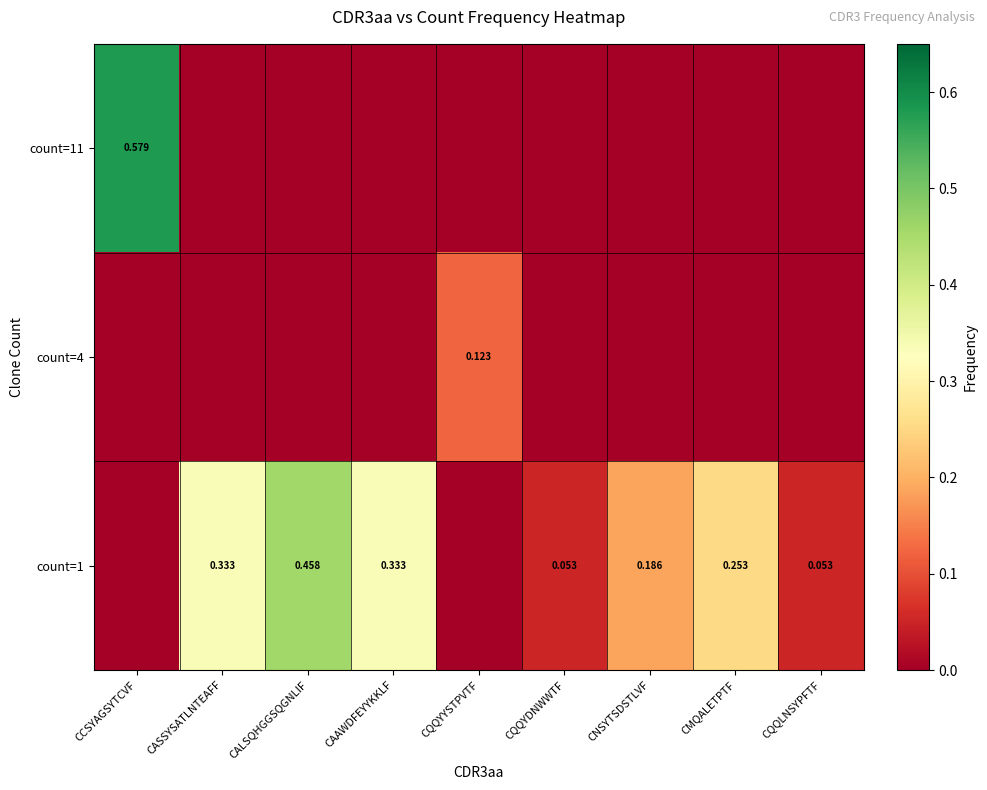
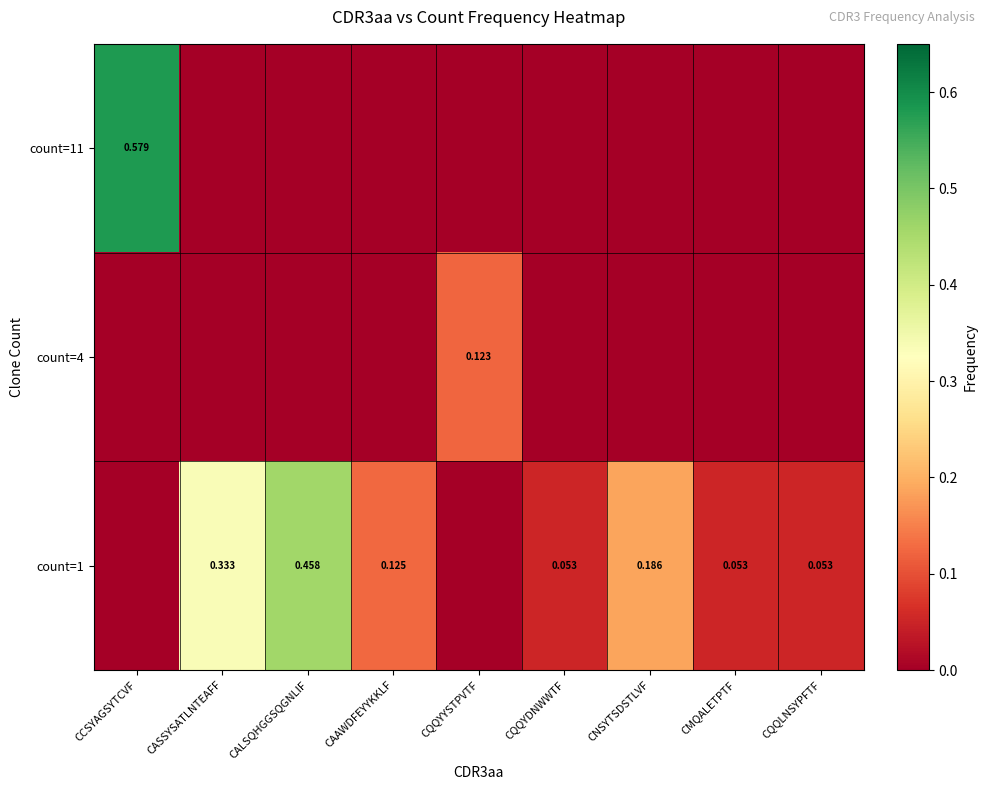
count=1, CAAWDFEYYKKLF: 0.333 -> 0.125
count=1, CMQALETPTF: 0.253 -> 0.053
